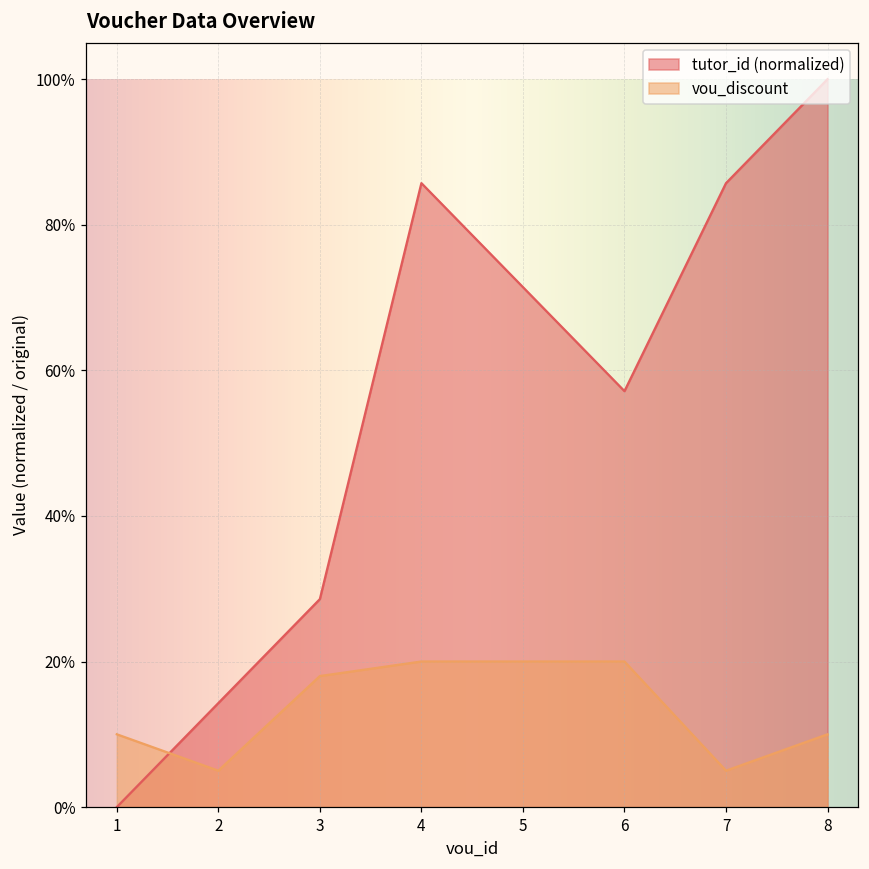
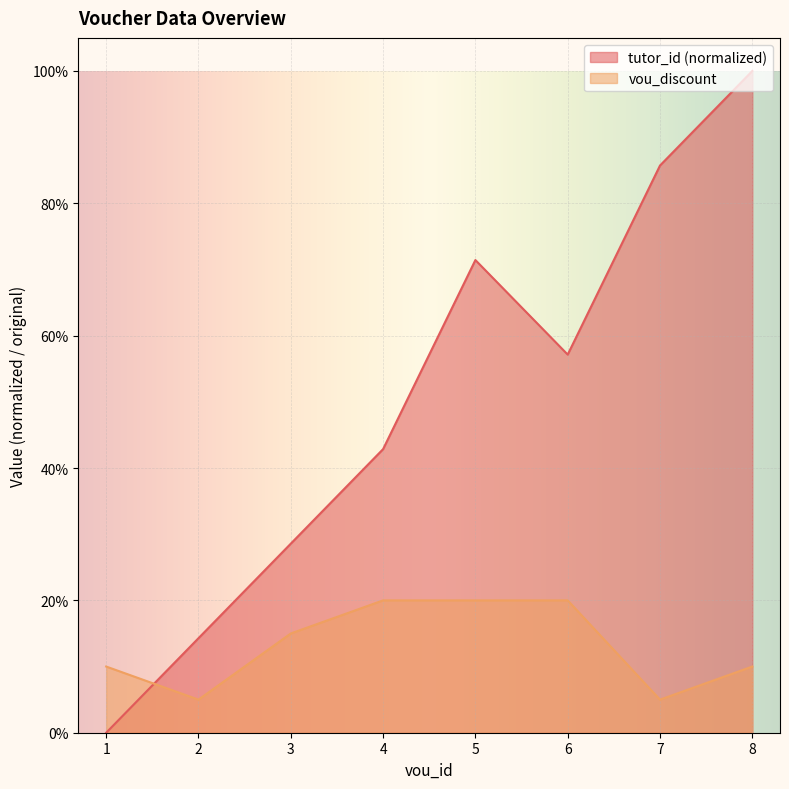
vou_discount, 3: 18% -> 15%
tutor_id (normalized), 4: 86% -> 43%
